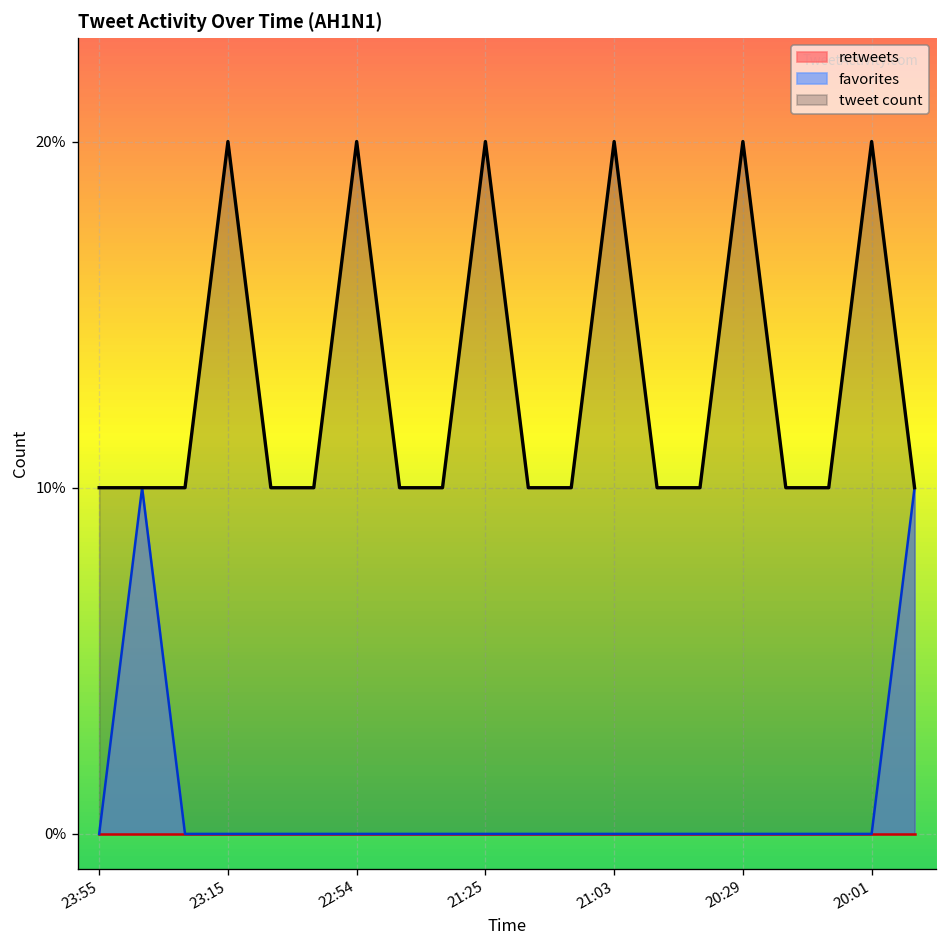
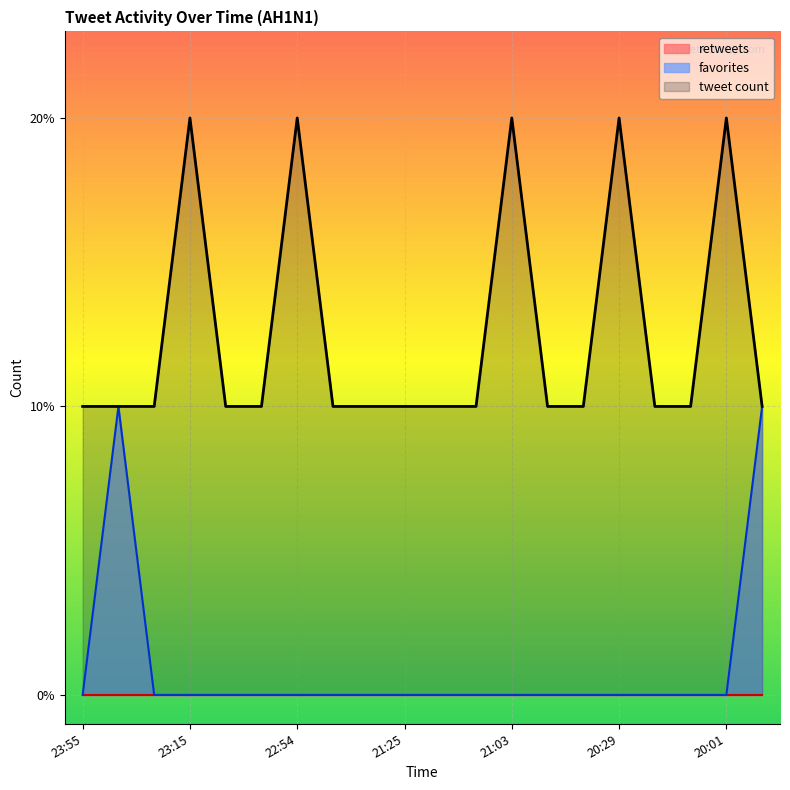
tweet count, 21:25: 20.0% -> 10.0%
